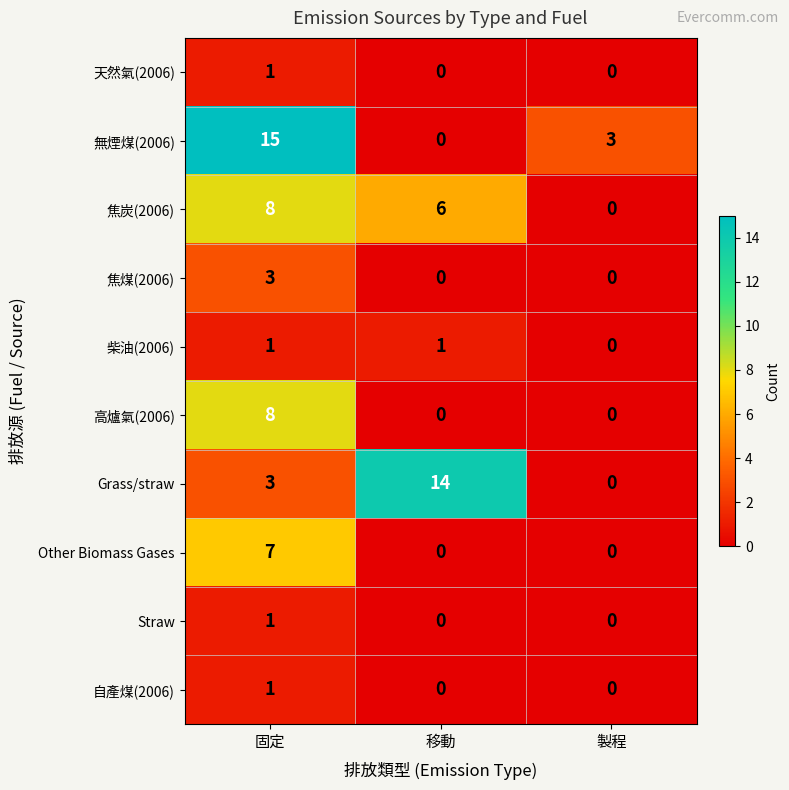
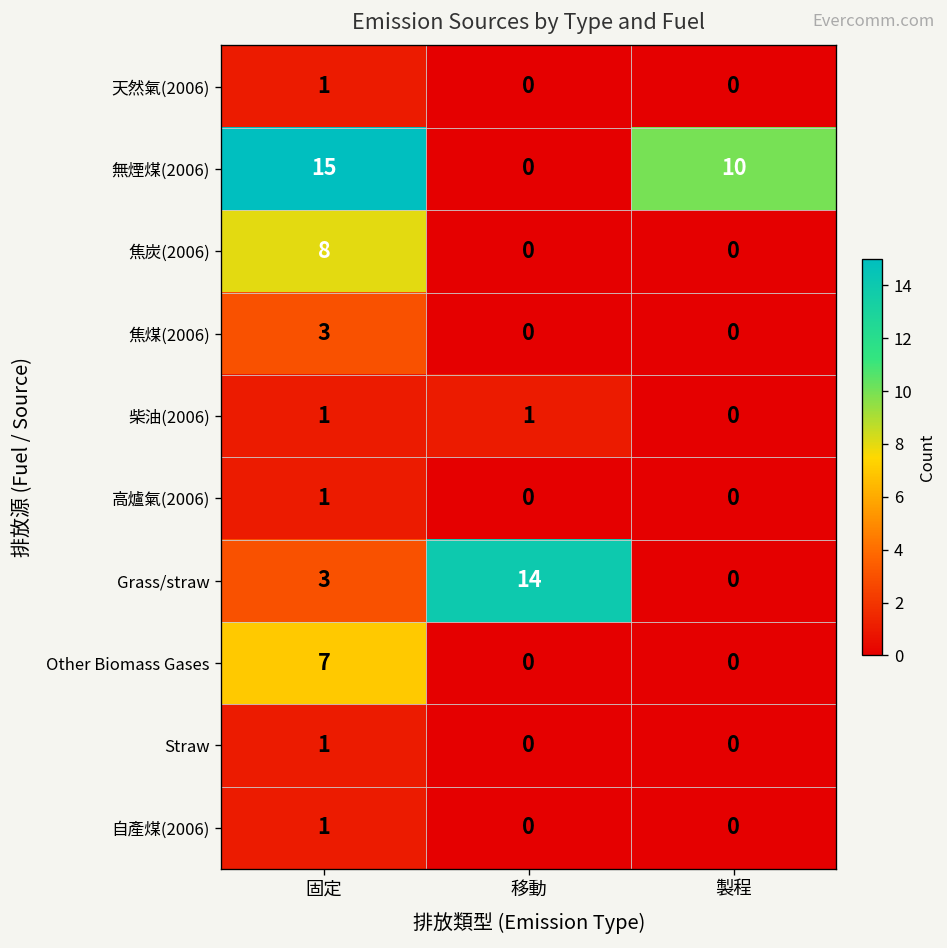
無煙煤(2006), 製程: 3 -> 10
焦炭(2006), 移動: 6 -> 0
高爐氣(2006), 固定: 8 -> 1
